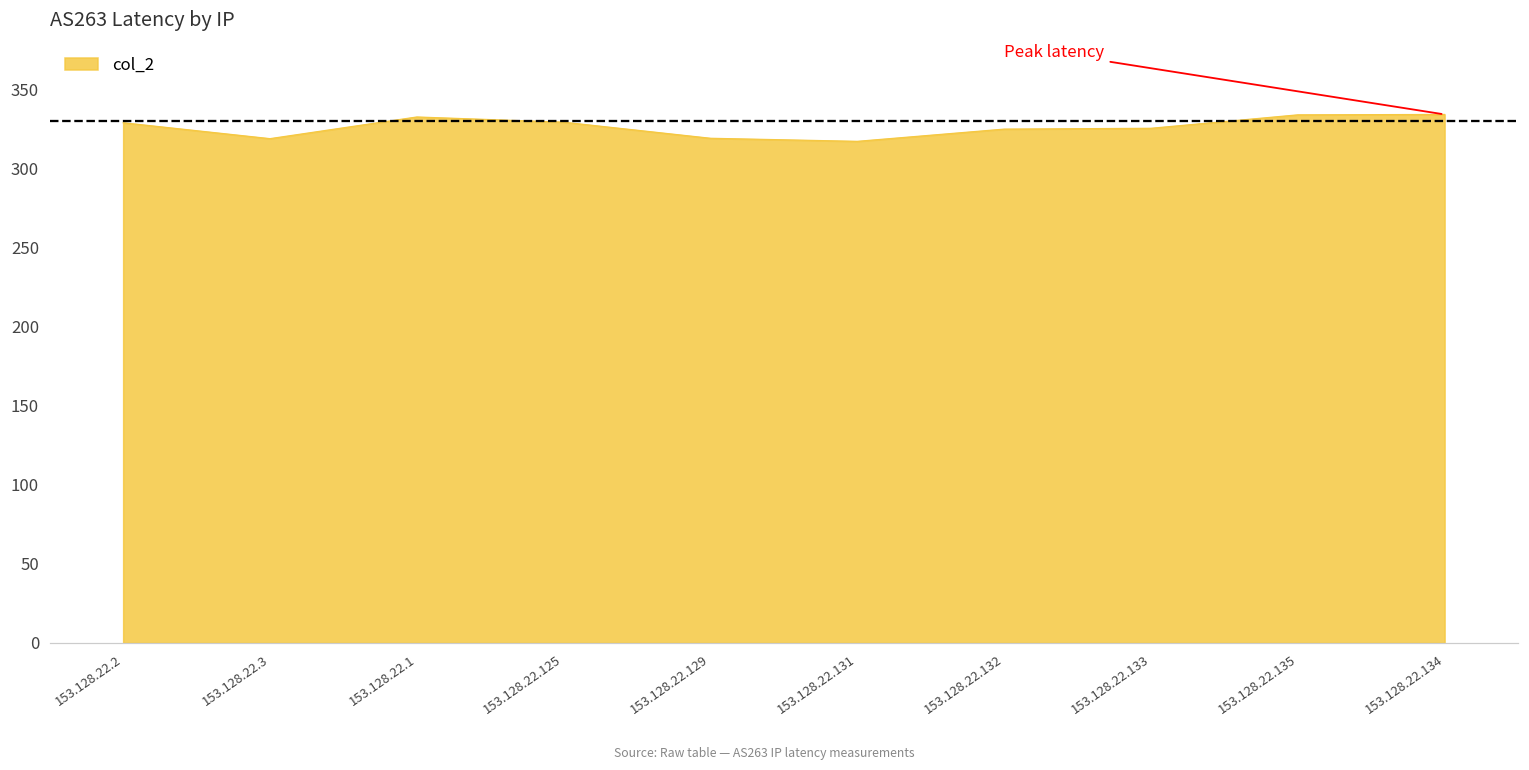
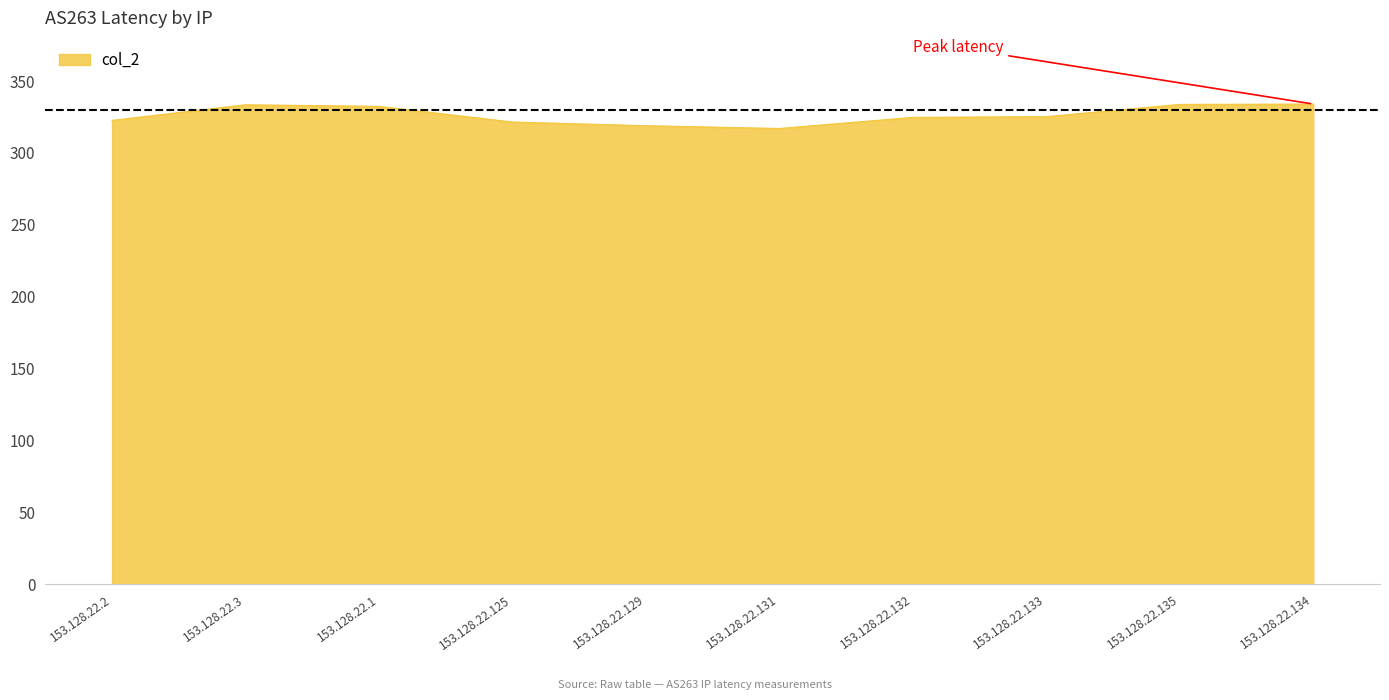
153.128.22.2: 329 -> 323
153.128.22.3: 319 -> 334
153.128.22.125: 329 -> 322
